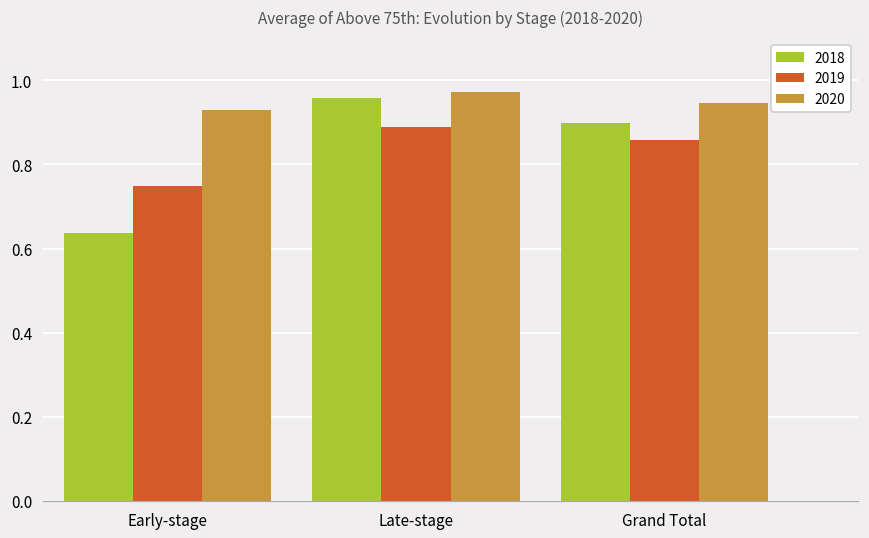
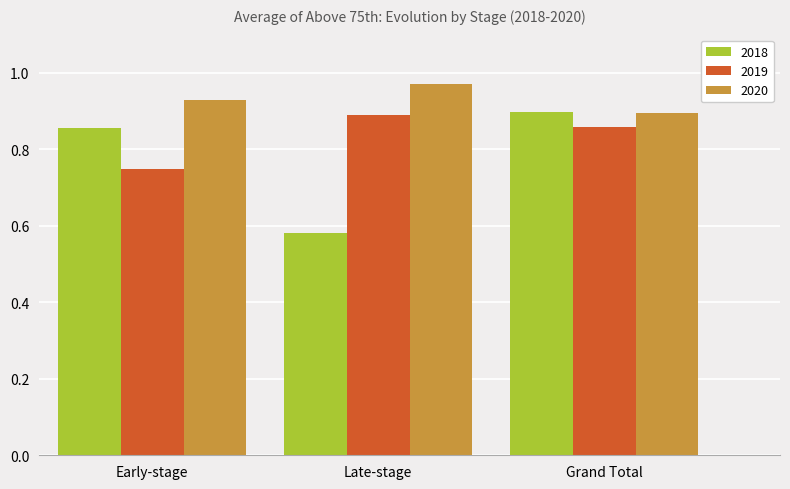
2018, Early-stage: 0.64 -> 0.86
2018, Late-stage: 0.96 -> 0.58
2020, Grand Total: 0.95 -> 0.90
